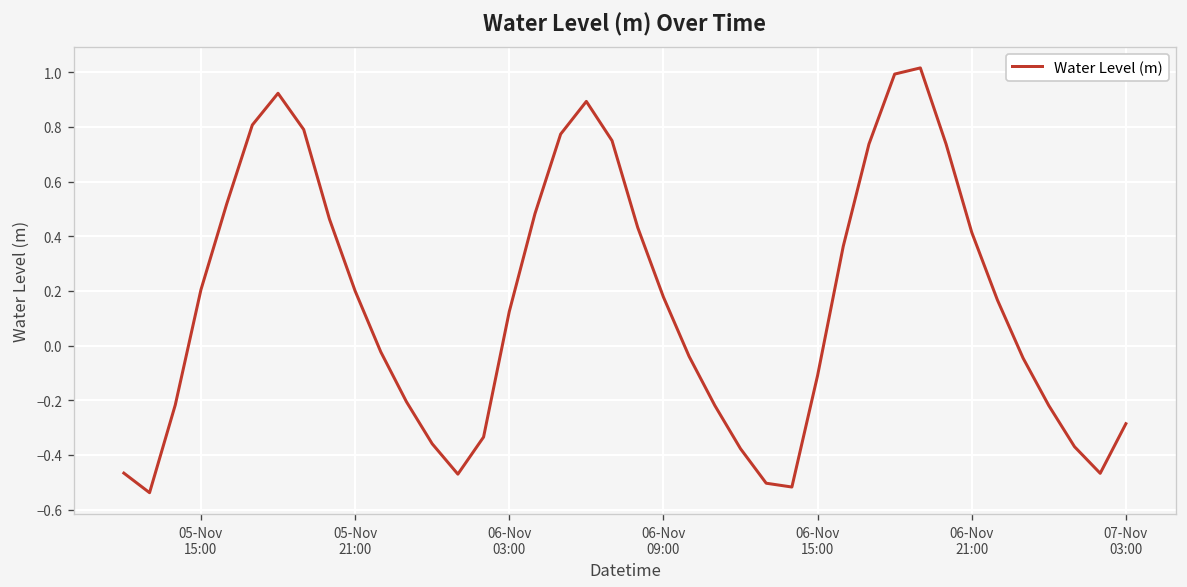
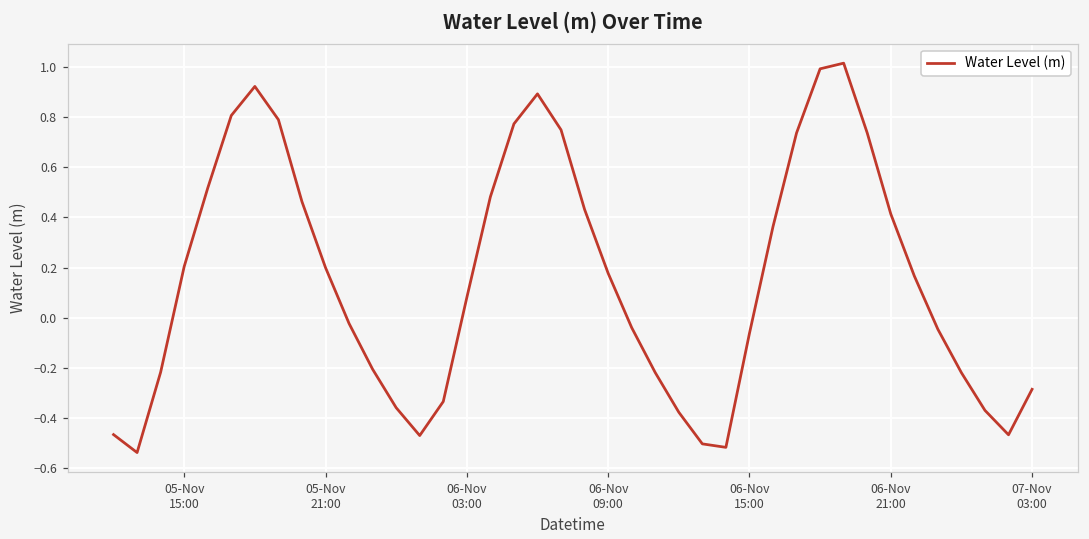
06-Nov 03:00: 0.12 -> 0.08
06-Nov 15:00: -0.11 -> -0.06
